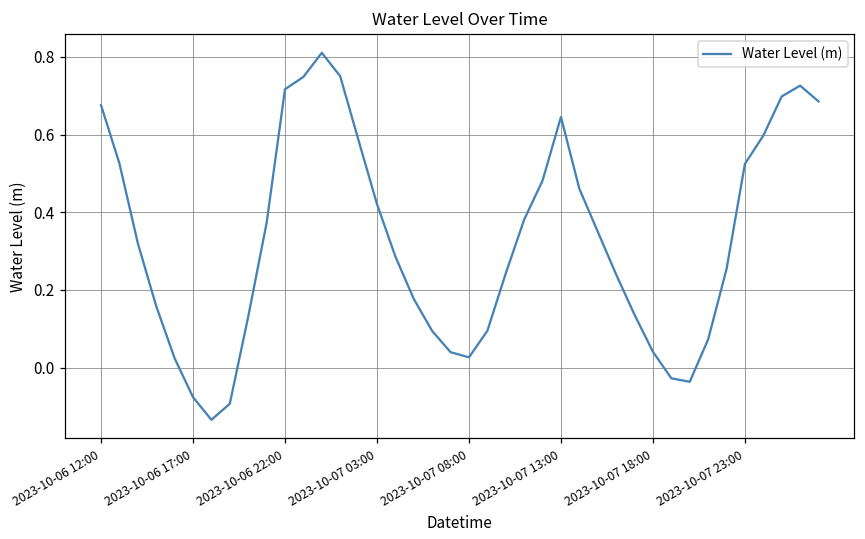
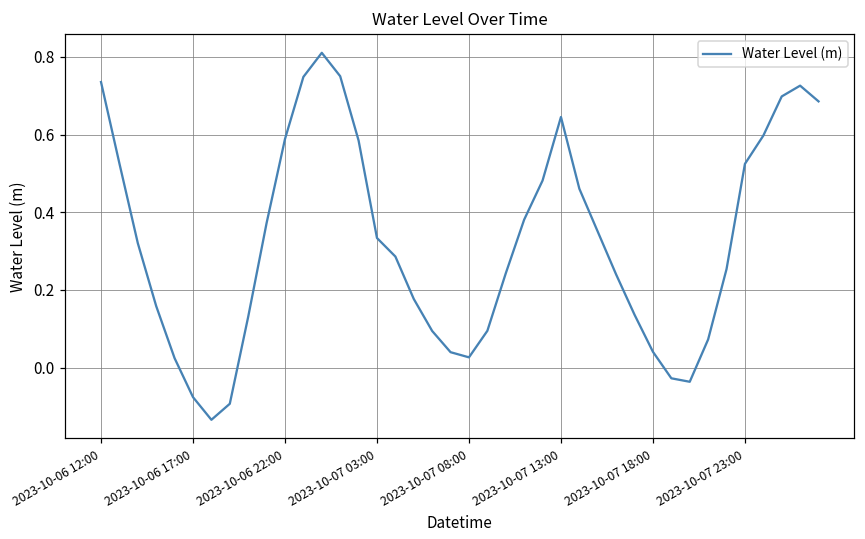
2023-10-06 12:00: 0.68 -> 0.74
2023-10-06 22:00: 0.72 -> 0.59
2023-10-07 03:00: 0.42 -> 0.33
